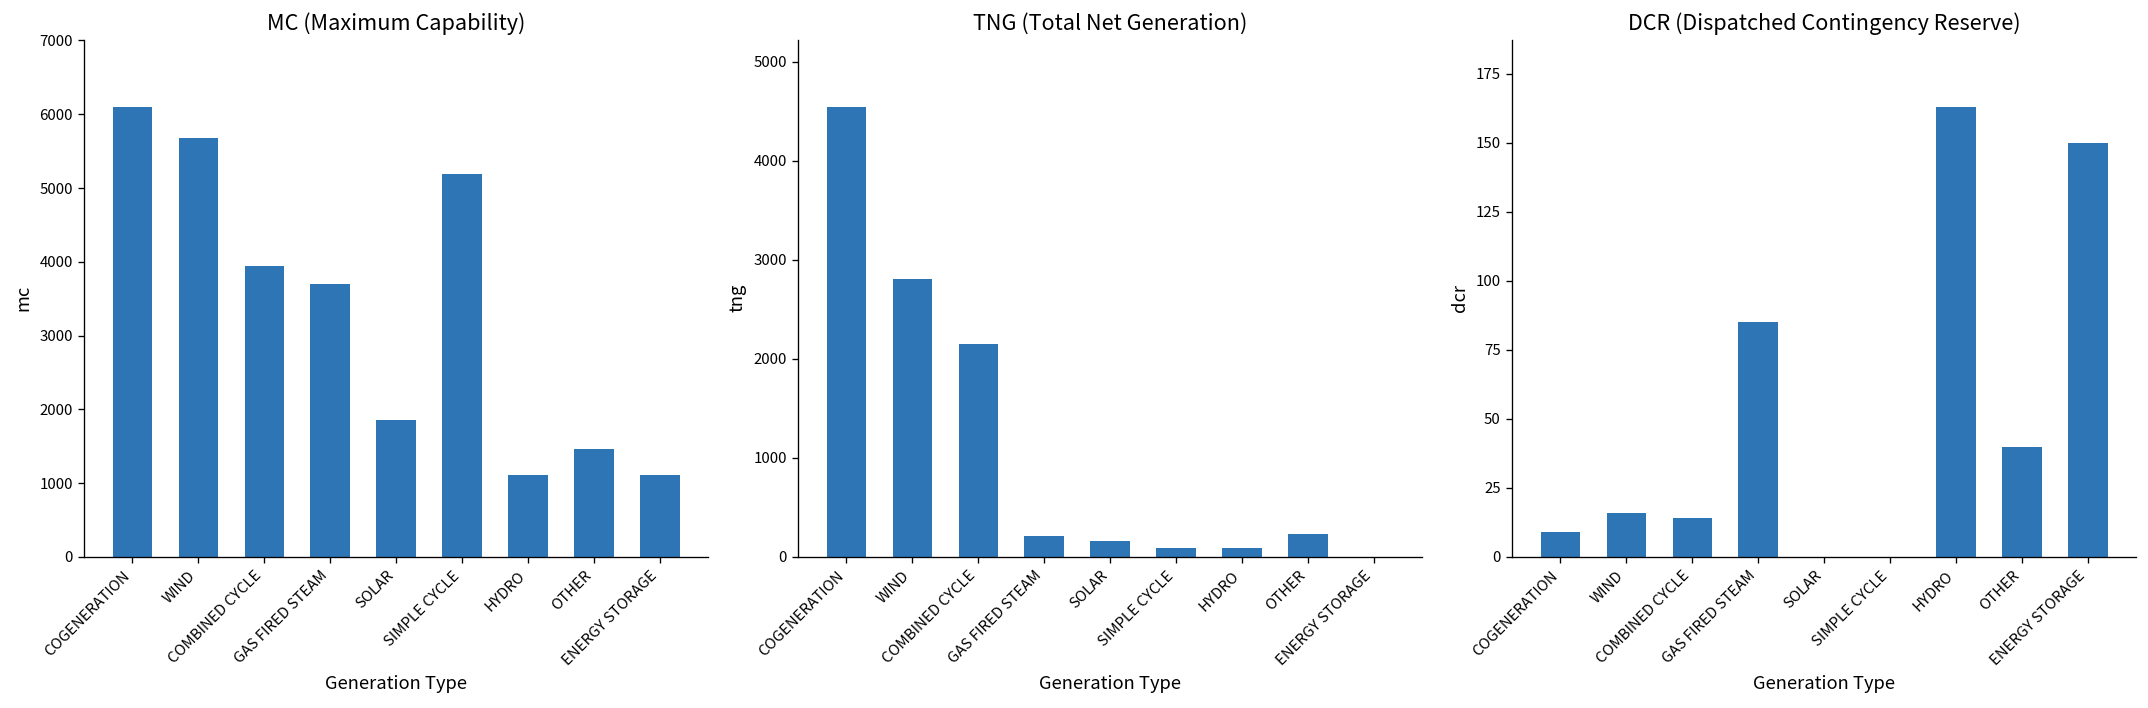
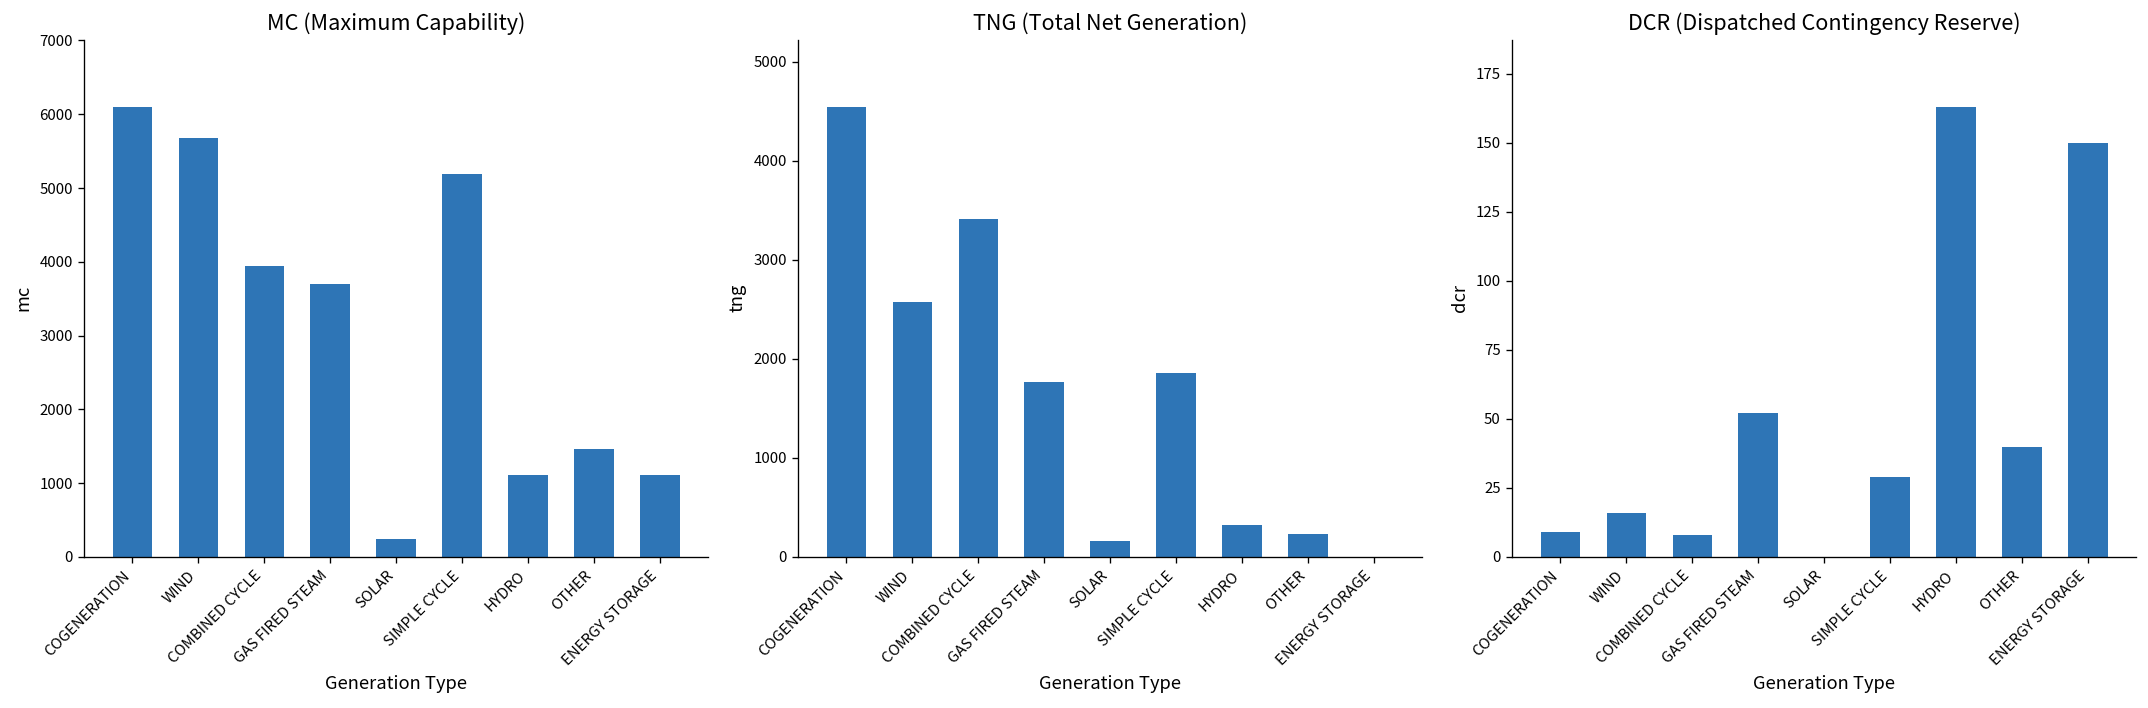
MC (Maximum Capability), SOLAR: 1900 -> 200
TNG (Total Net Generation), WIND: 2800 -> 2600
TNG (Total Net Generation), COMBINED CYCLE: 2100 -> 3400
TNG (Total Net Generation), GAS FIRED STEAM: 200 -> 1800
TNG (Total Net Generation), SIMPLE CYCLE: 100 -> 1900
TNG (Total Net Generation), HYDRO: 100 -> 300
DCR (Dispatched Contingency Reserve), COMBINED CYCLE: 14 -> 8
DCR (Dispatched Contingency Reserve), GAS FIRED STEAM: 85 -> 52
DCR (Dispatched Contingency Reserve), SIMPLE CYCLE: 0 -> 29
